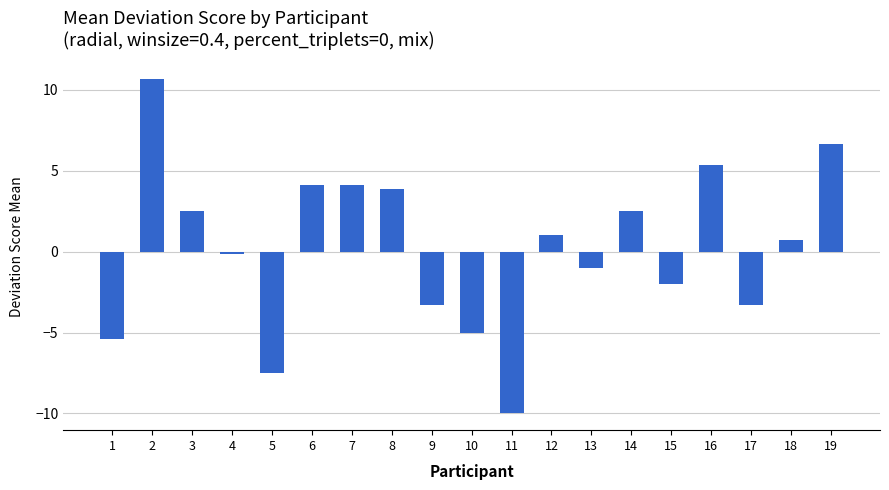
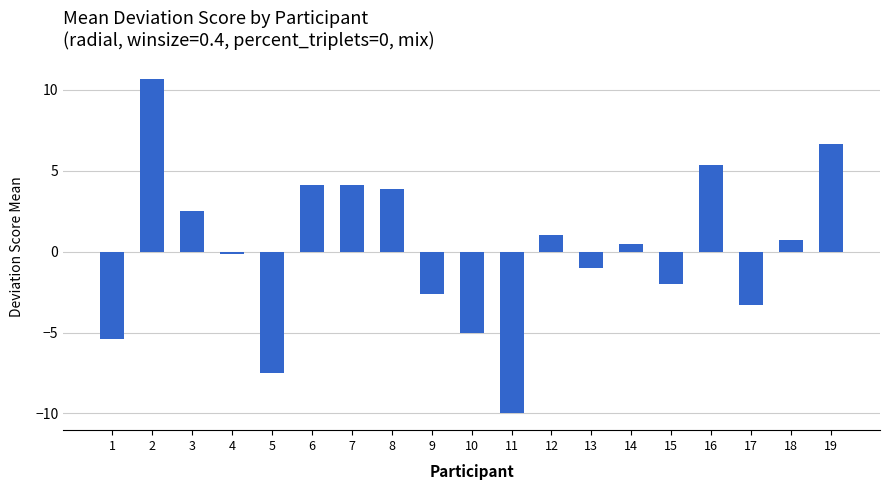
9: -3.3 -> -2.6
14: 2.5 -> 0.5
